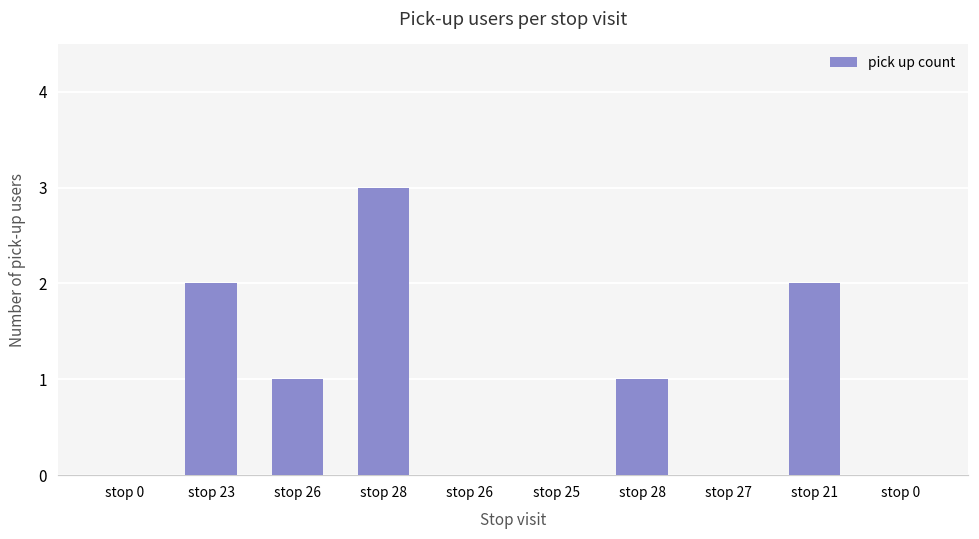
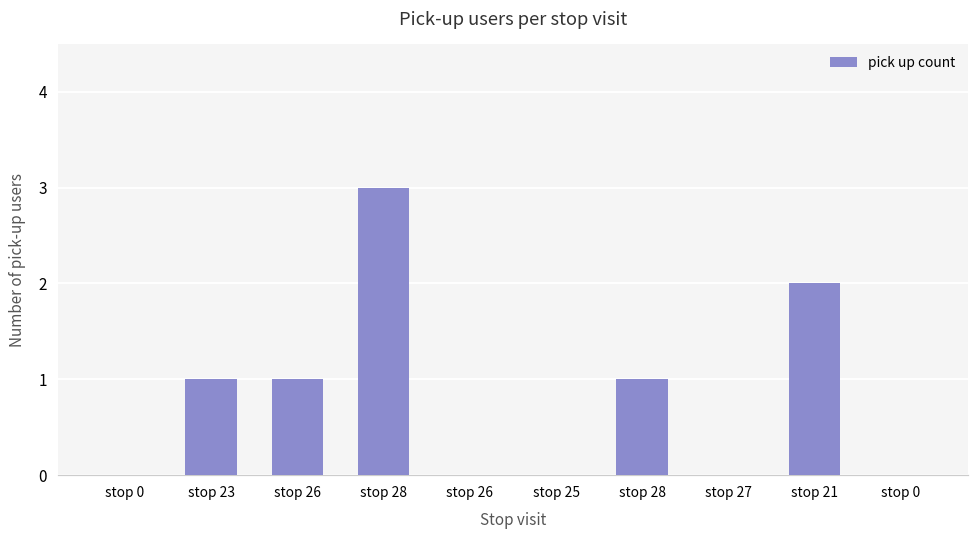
stop 23: 2 -> 1
